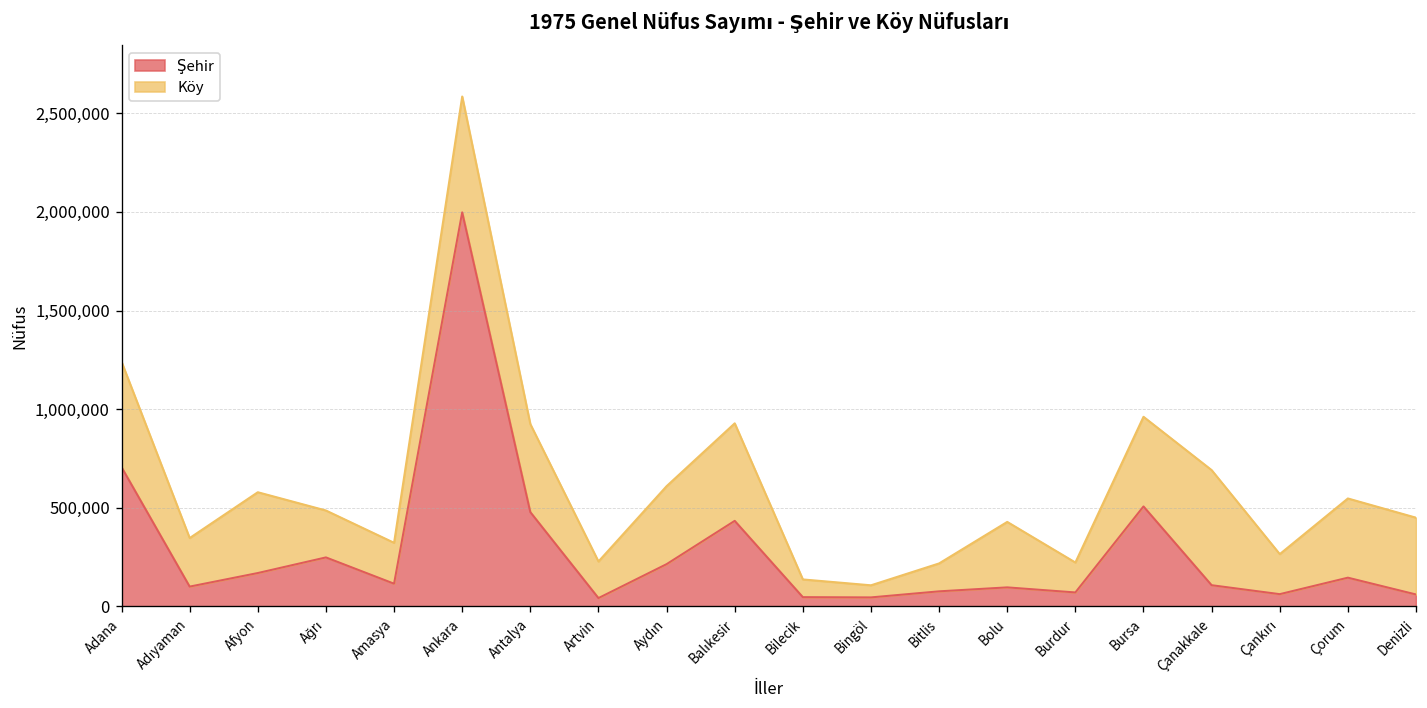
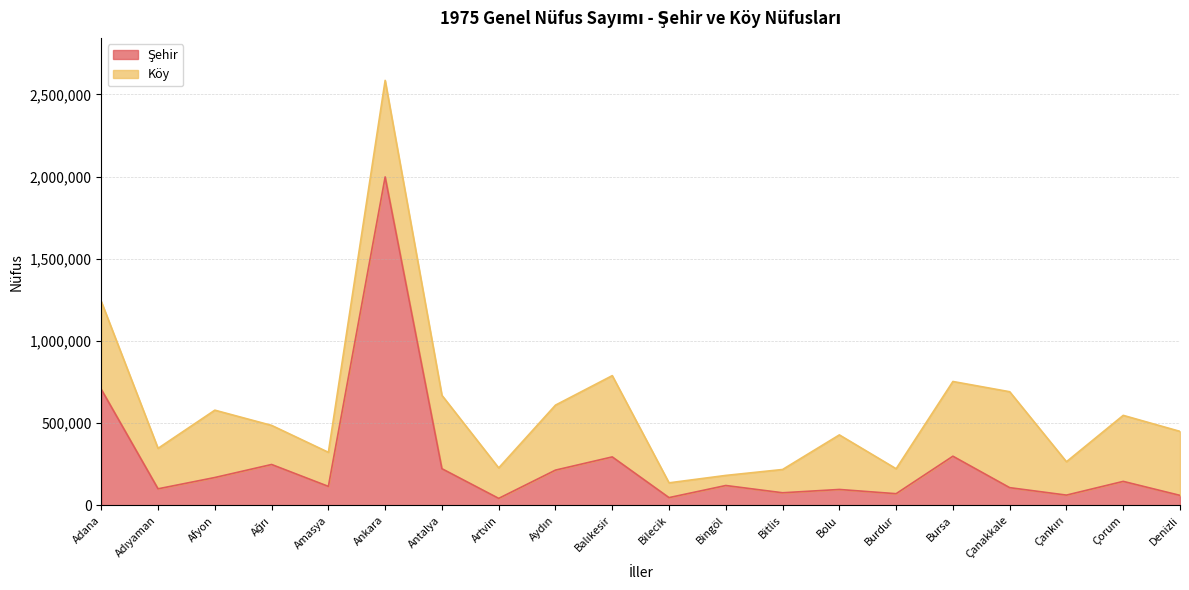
Şehir, Antalya: 480,000 -> 220,000
Şehir, Balıkesir: 430,000 -> 290,000
Şehir, Bingöl: 50,000 -> 120,000
Şehir, Bursa: 510,000 -> 300,000
